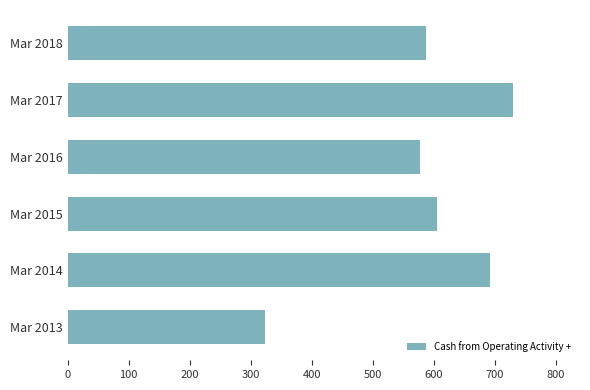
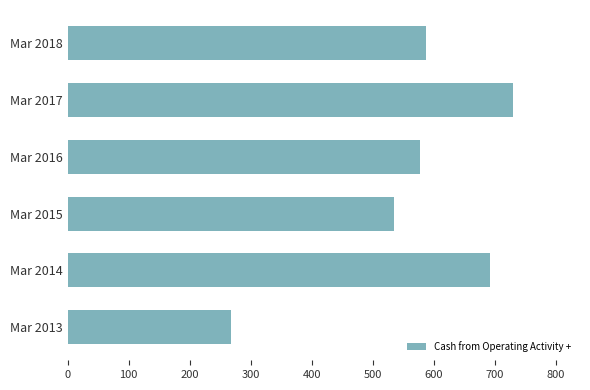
Mar 2015: 610 -> 530
Mar 2013: 320 -> 270
